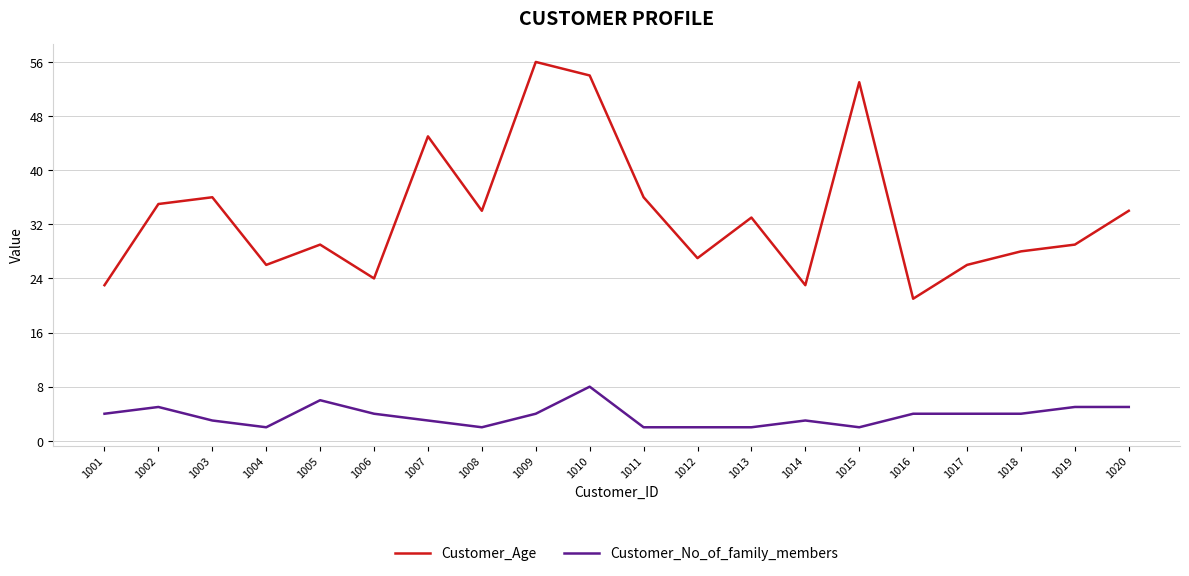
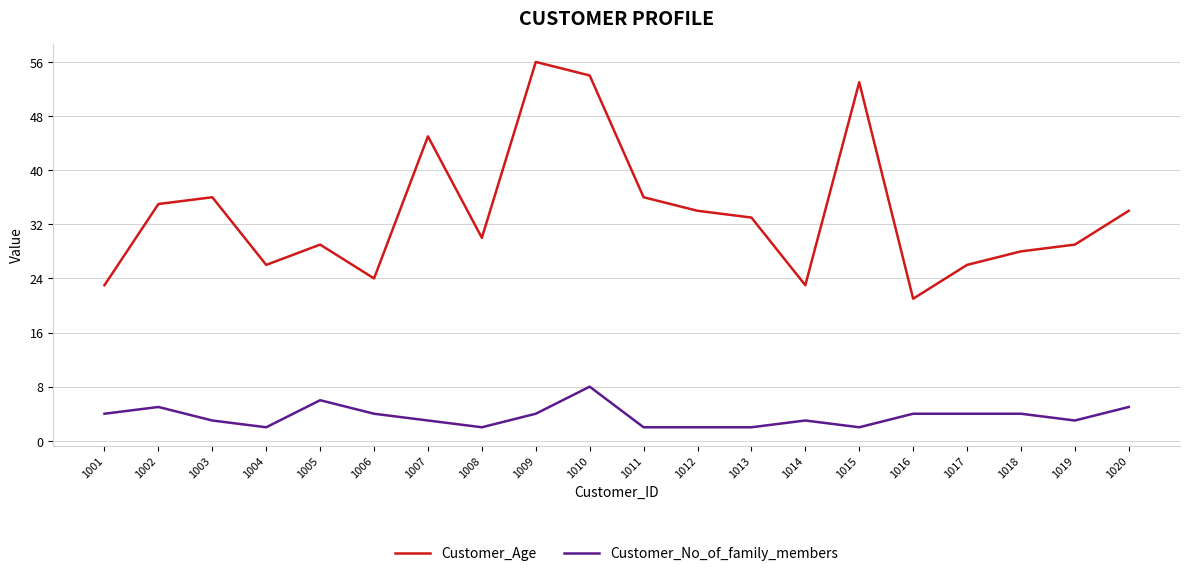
Customer_Age, 1008: 34 -> 30
Customer_Age, 1012: 27 -> 34
Customer_No_of_family_members, 1019: 5 -> 3
